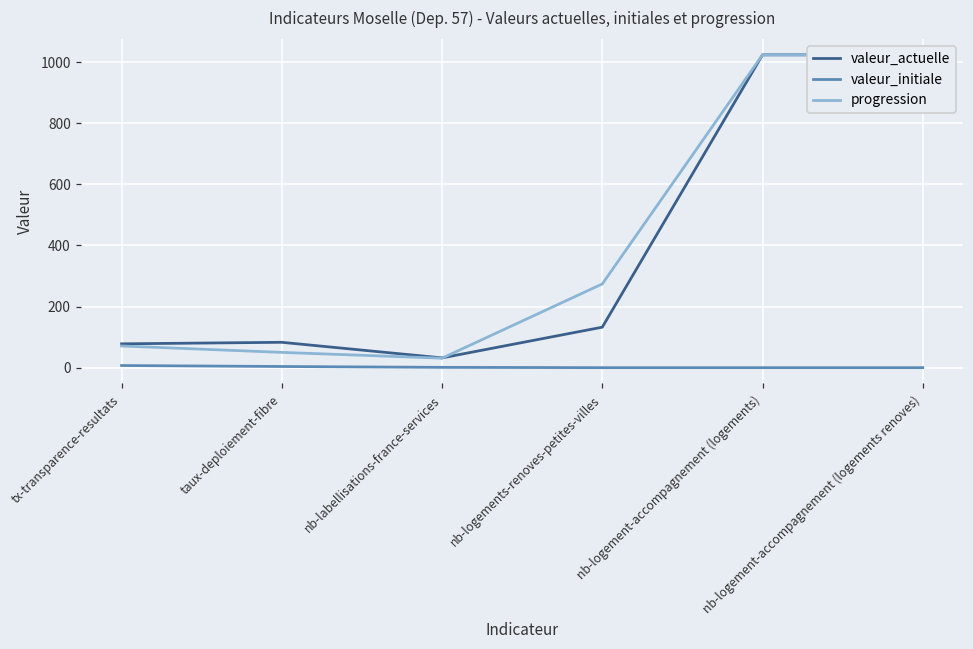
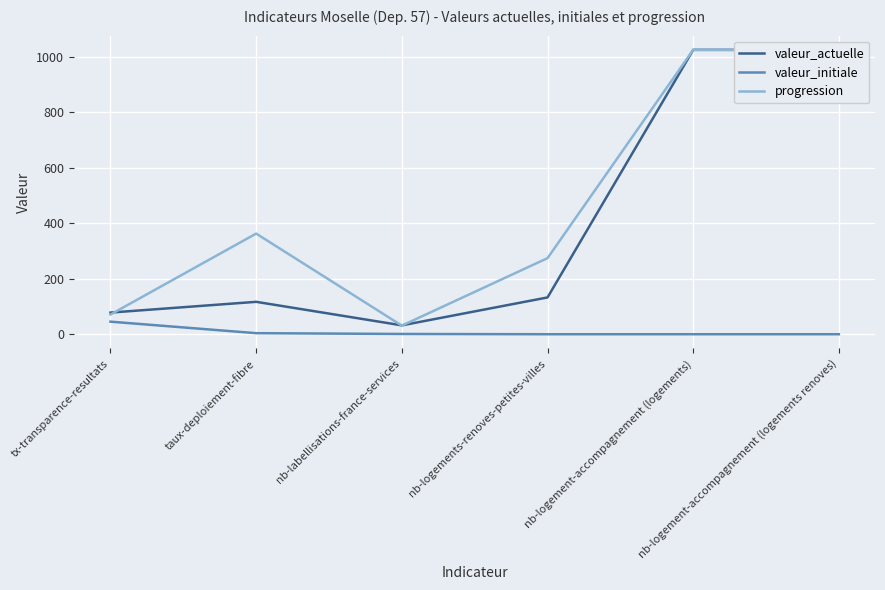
valeur_initiale, tx-transparence-resultats: 10 -> 50
valeur_actuelle, taux-deploiement-fibre: 80 -> 120
progression, taux-deploiement-fibre: 50 -> 360
